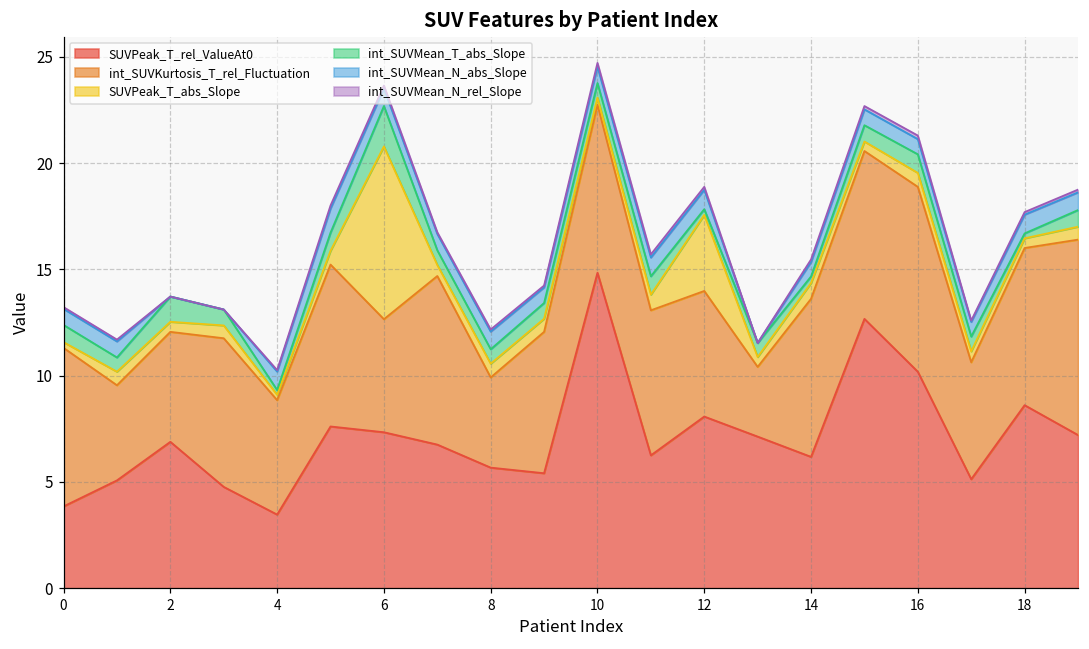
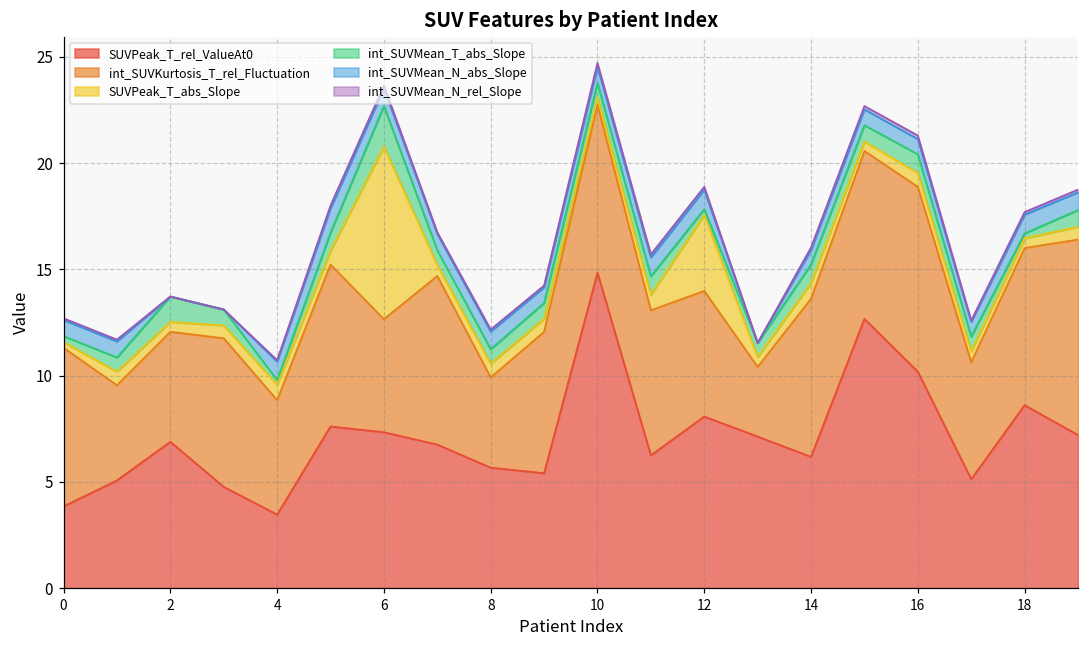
int_SUVMean_T_abs_Slope, 0: 0.8 -> 0.3
SUVPeak_T_abs_Slope, 4: 0.3 -> 0.7
int_SUVMean_T_abs_Slope, 14: 0.3 -> 0.9
